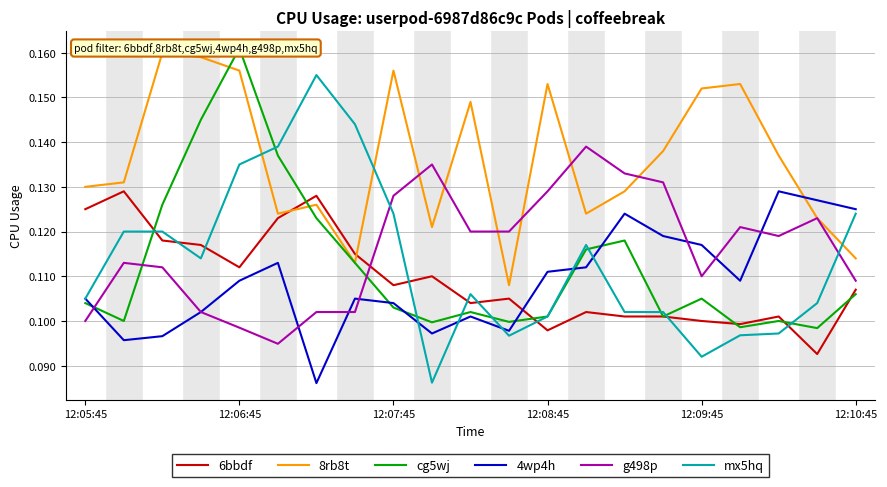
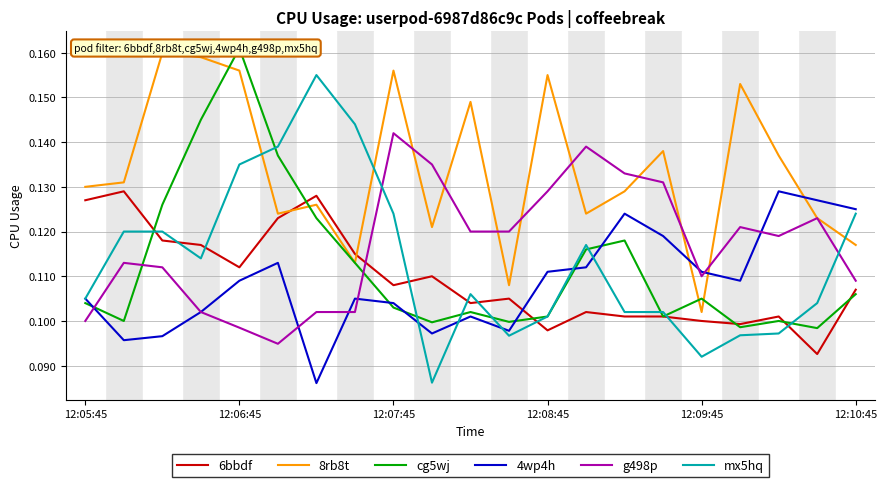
6bbdf, 12:05:45: 0.125 -> 0.127
g498p, 12:07:45: 0.128 -> 0.142
8rb8t, 12:08:45: 0.153 -> 0.155
8rb8t, 12:09:45: 0.152 -> 0.102
4wp4h, 12:09:45: 0.117 -> 0.111
8rb8t, 12:10:45: 0.114 -> 0.117
